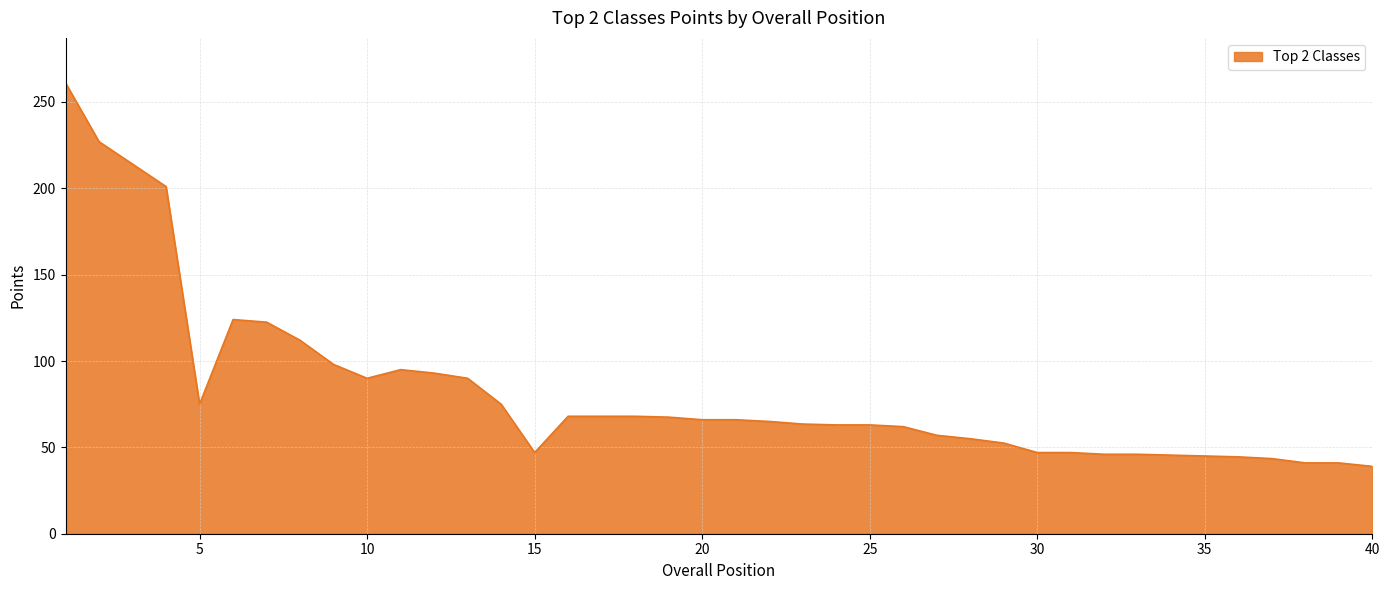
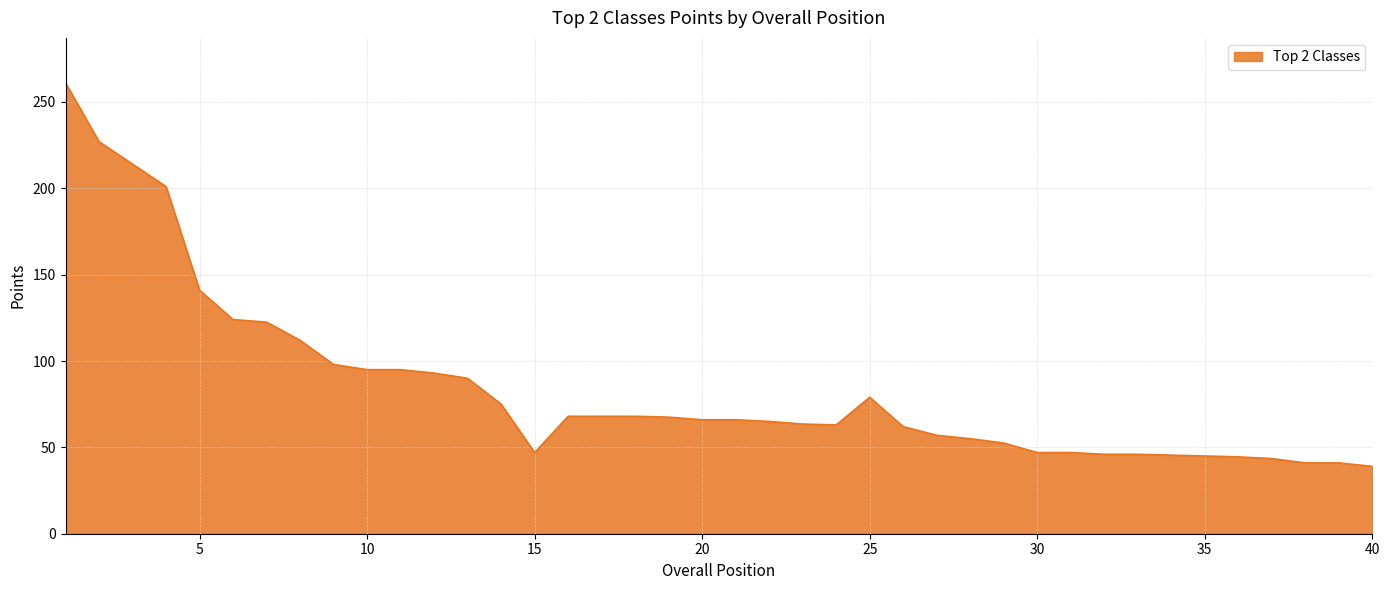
5: 75 -> 141
10: 90 -> 95
25: 63 -> 79
